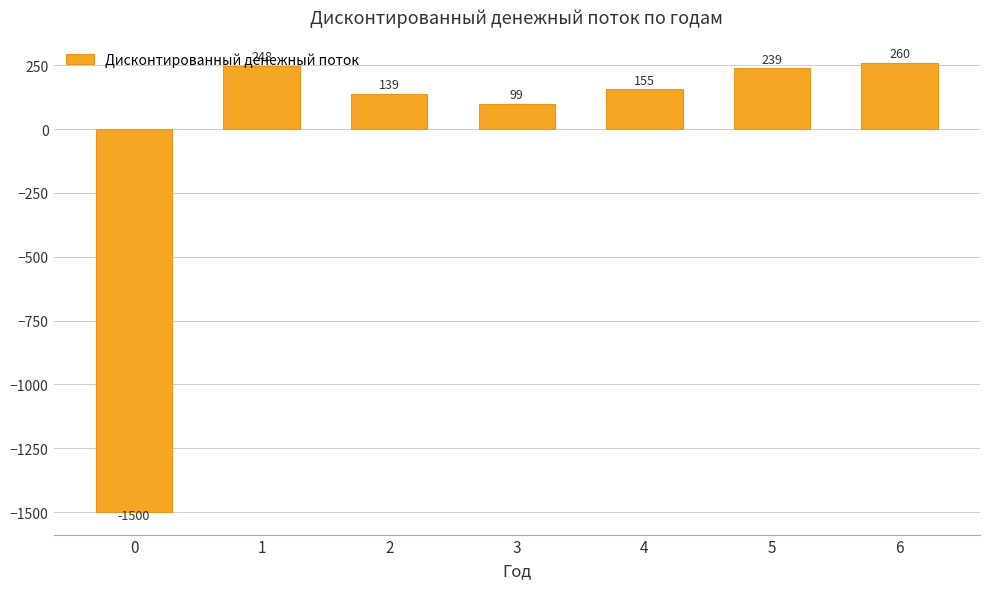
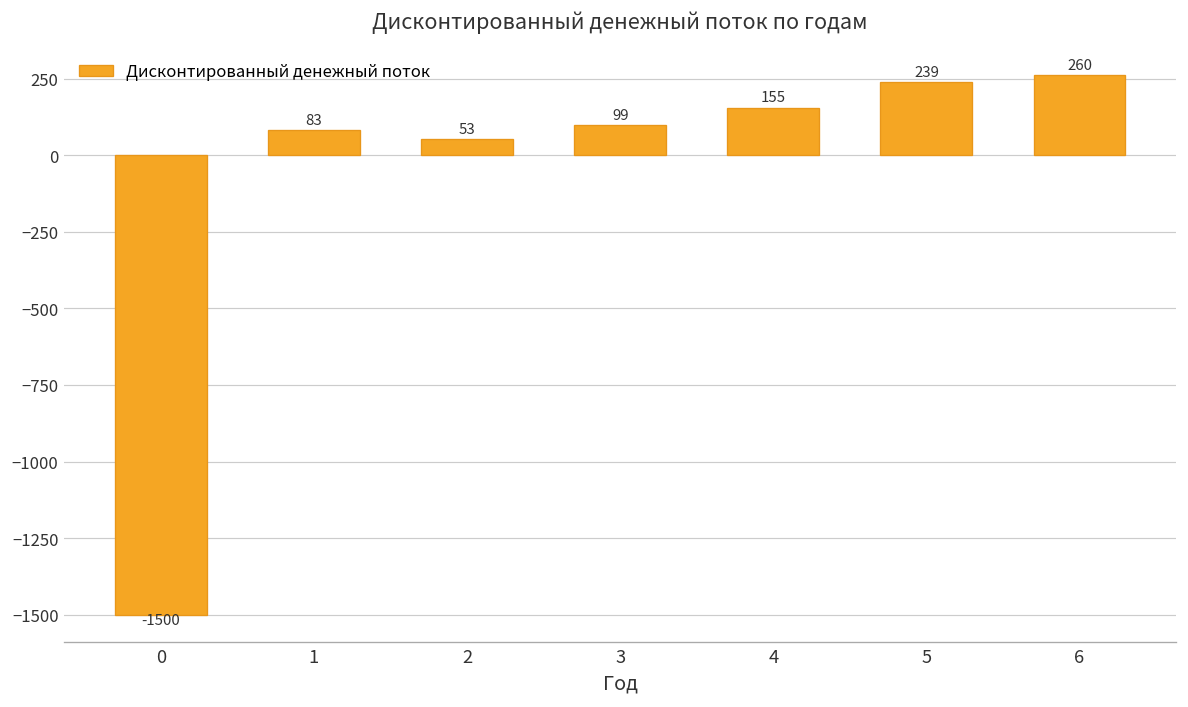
1: 248 -> 83
2: 139 -> 53
